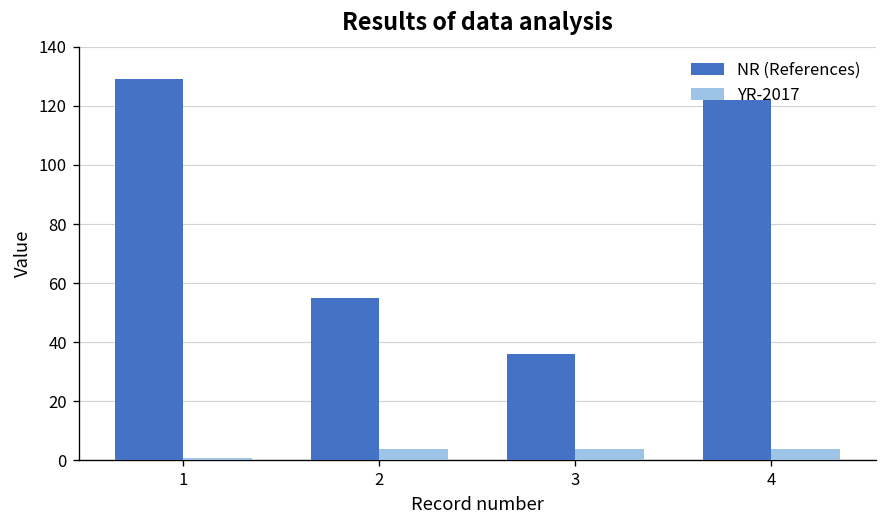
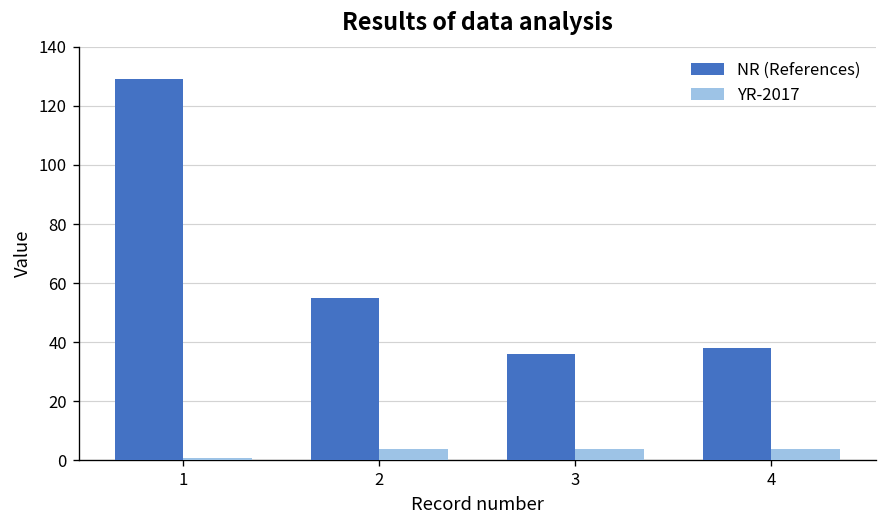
NR (References), 4: 122 -> 38
